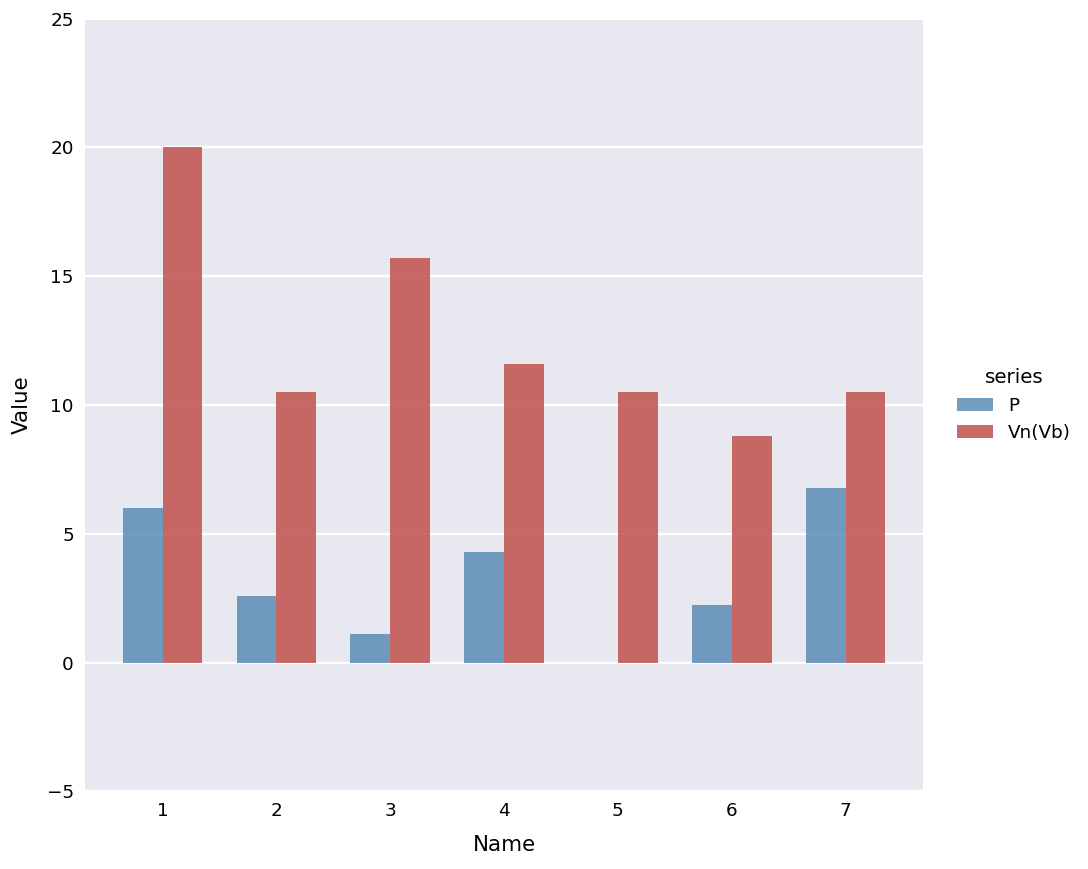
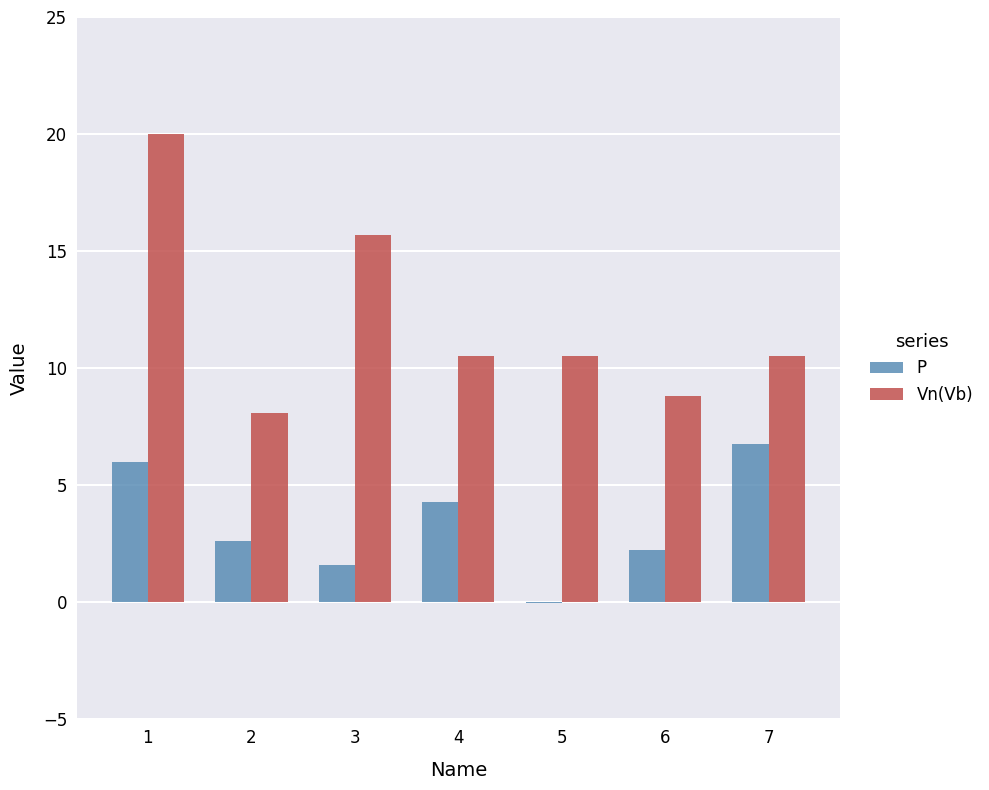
Vn(Vb), 2: 10.5 -> 8.1
P, 3: 1.1 -> 1.6
Vn(Vb), 4: 11.6 -> 10.5
